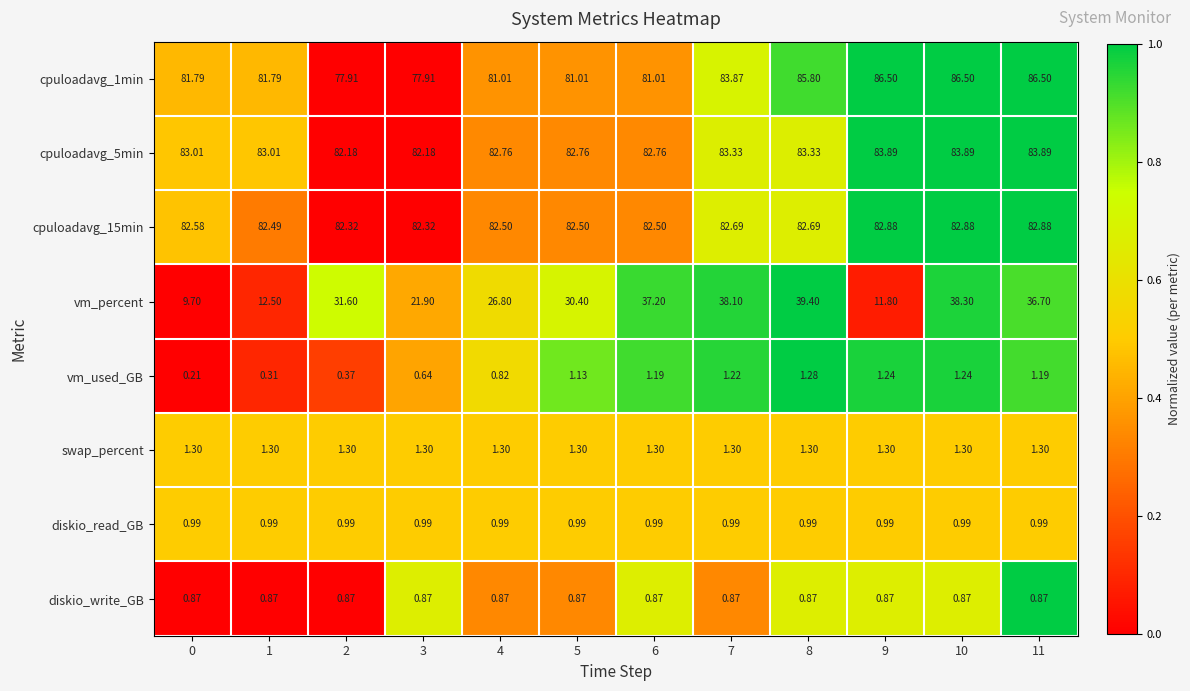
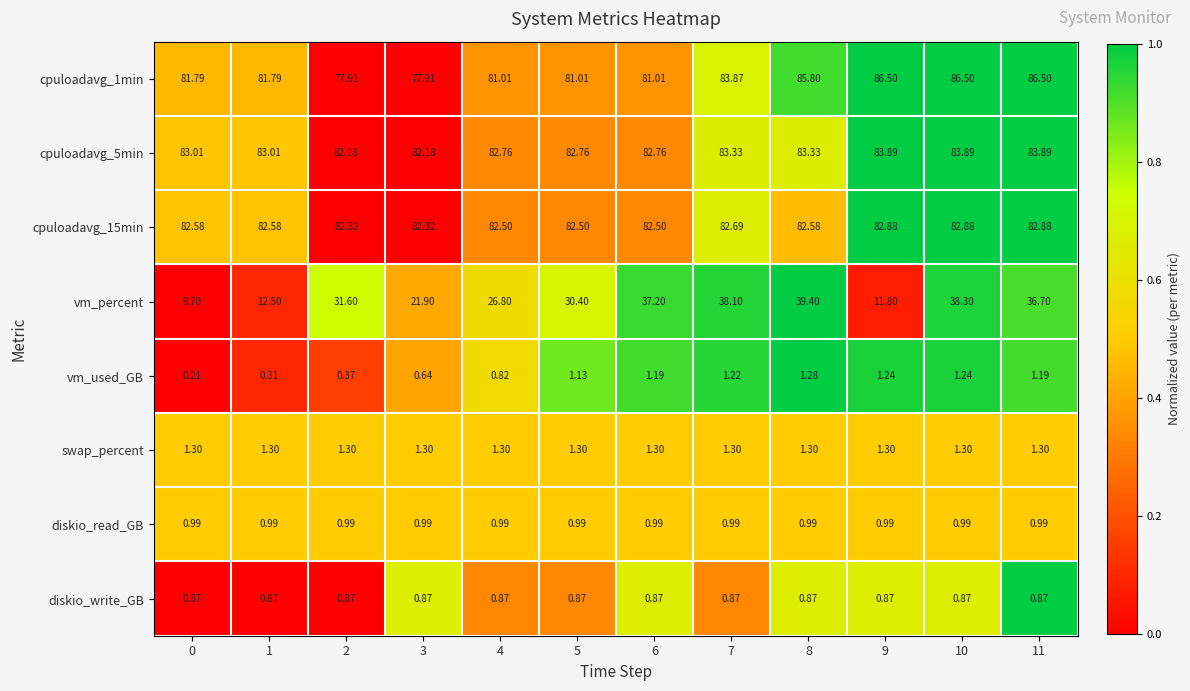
cpuloadavg_15min, 1: 82.49 -> 82.58
cpuloadavg_15min, 8: 82.69 -> 82.58
